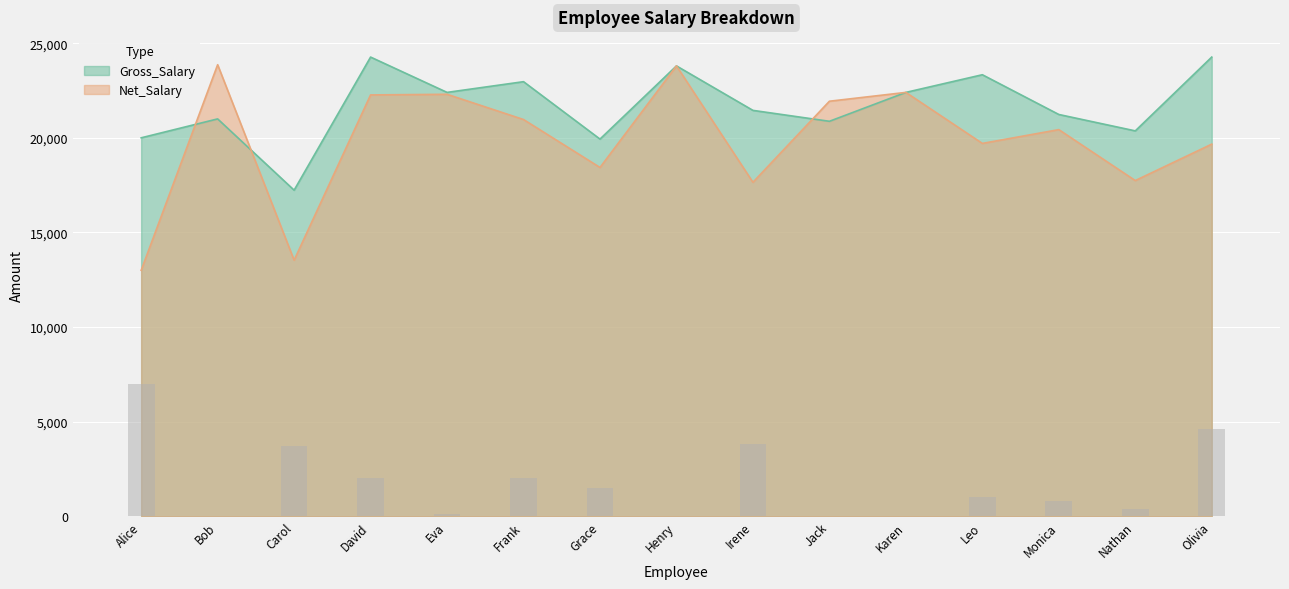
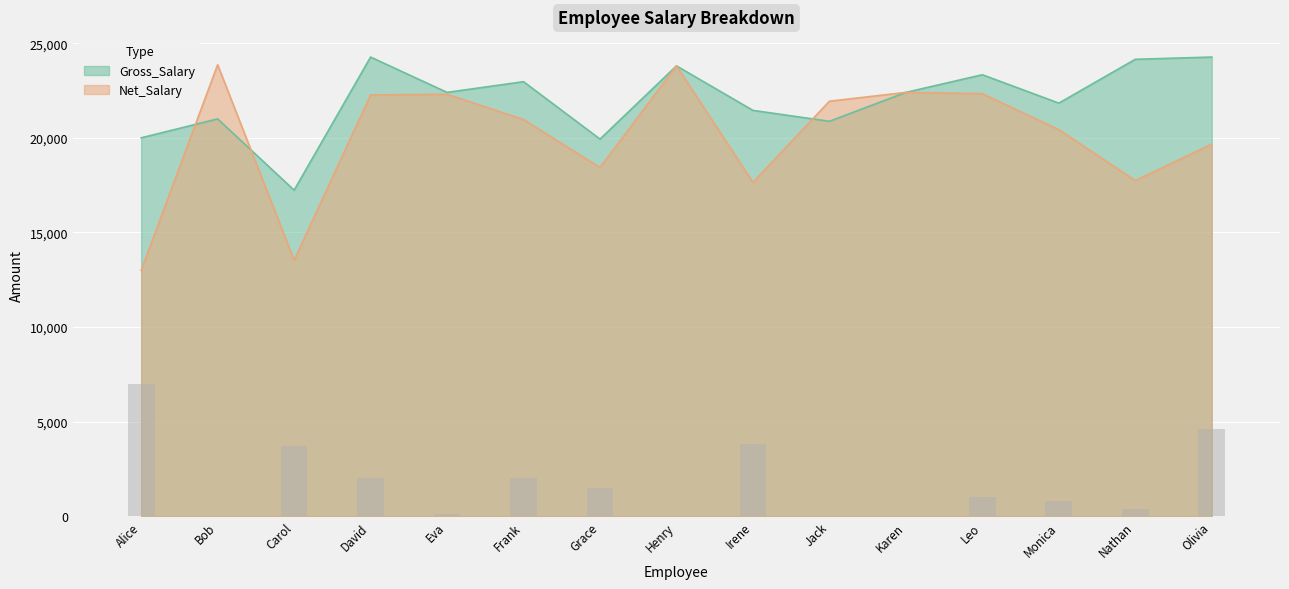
Net_Salary, Leo: 19,700 -> 22,300
Gross_Salary, Monica: 21,200 -> 21,800
Gross_Salary, Nathan: 20,400 -> 24,100
